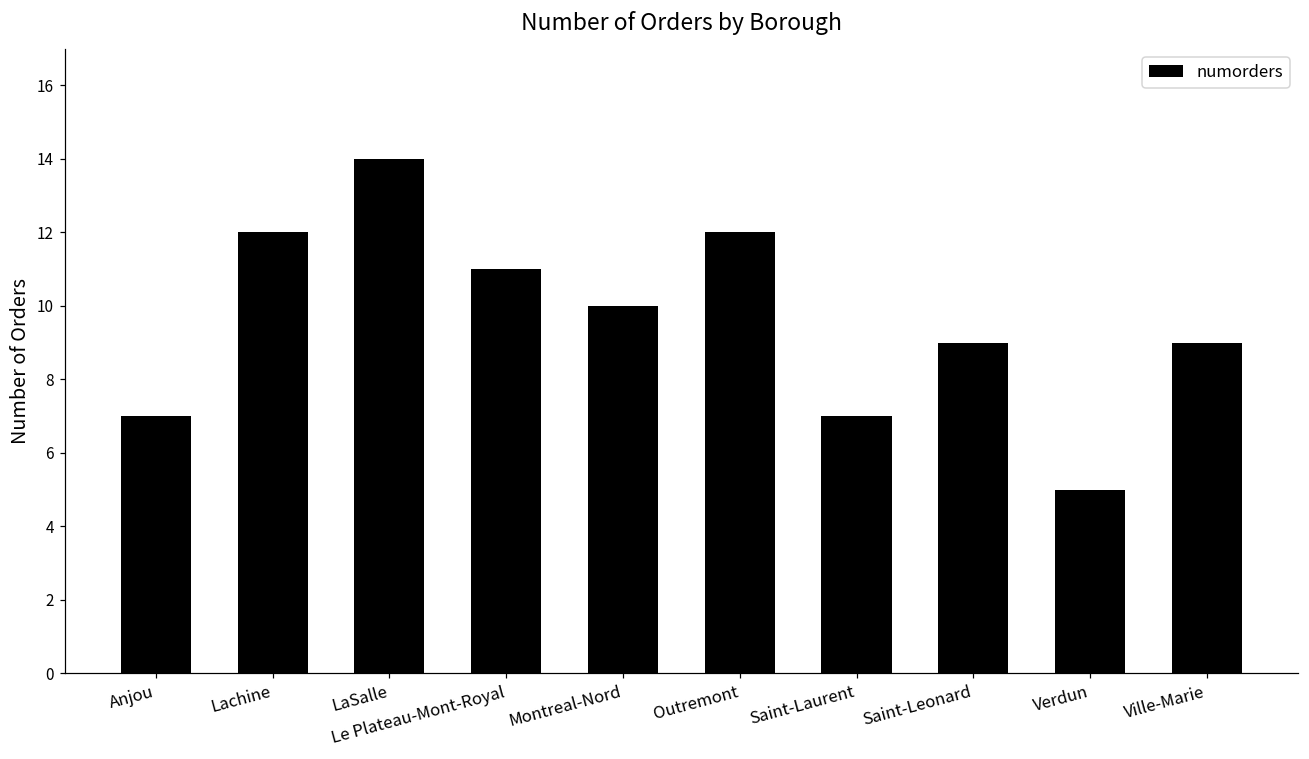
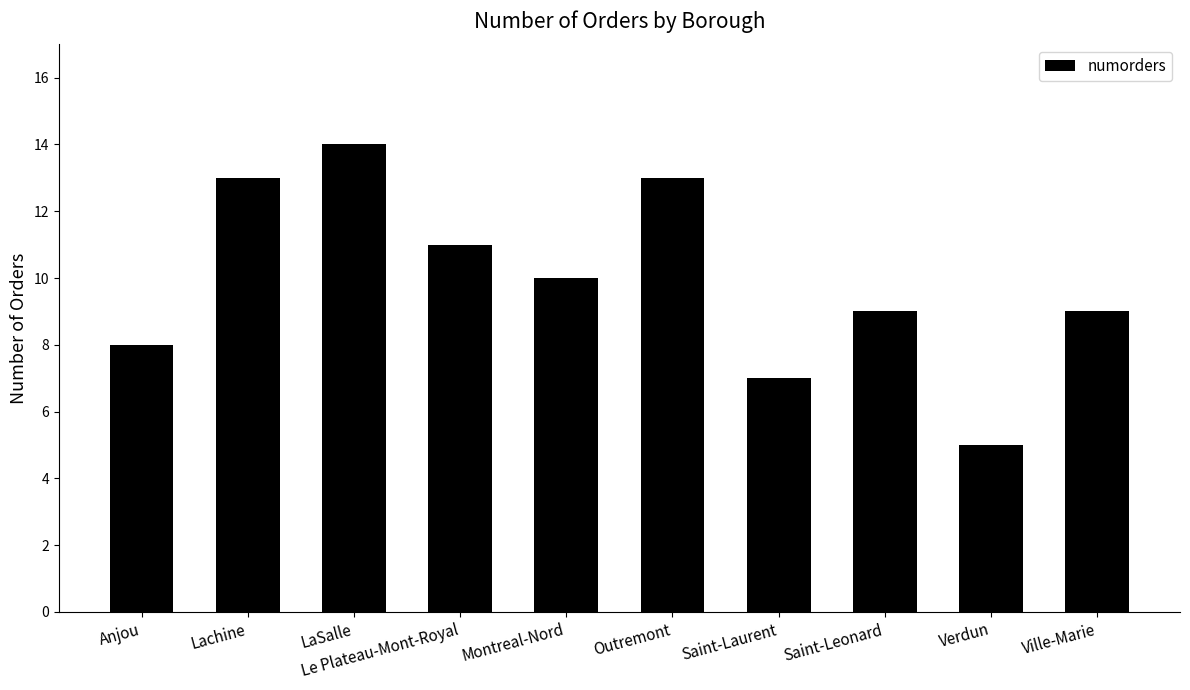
Anjou: 7 -> 8
Lachine: 12 -> 13
Outremont: 12 -> 13
